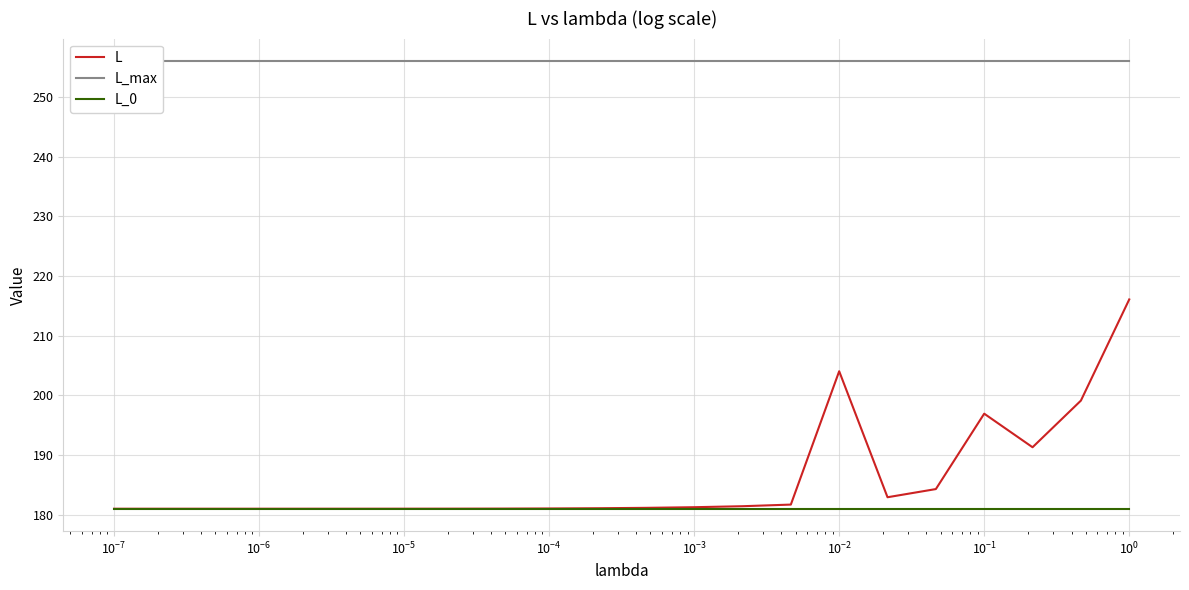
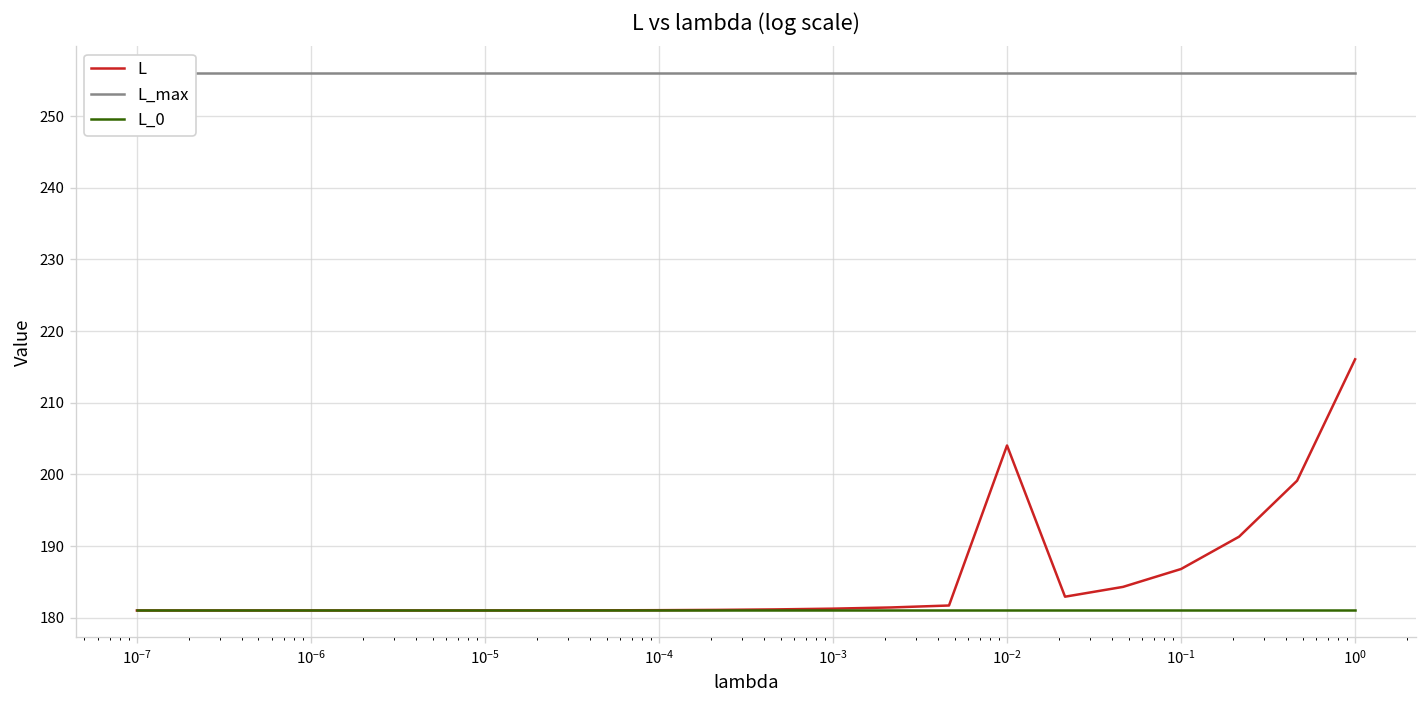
L, 10^-1: 197 -> 187
